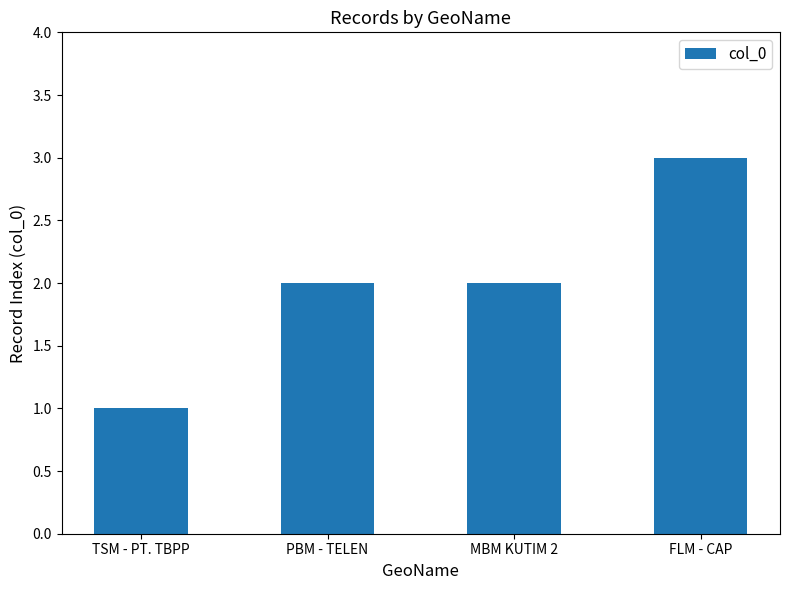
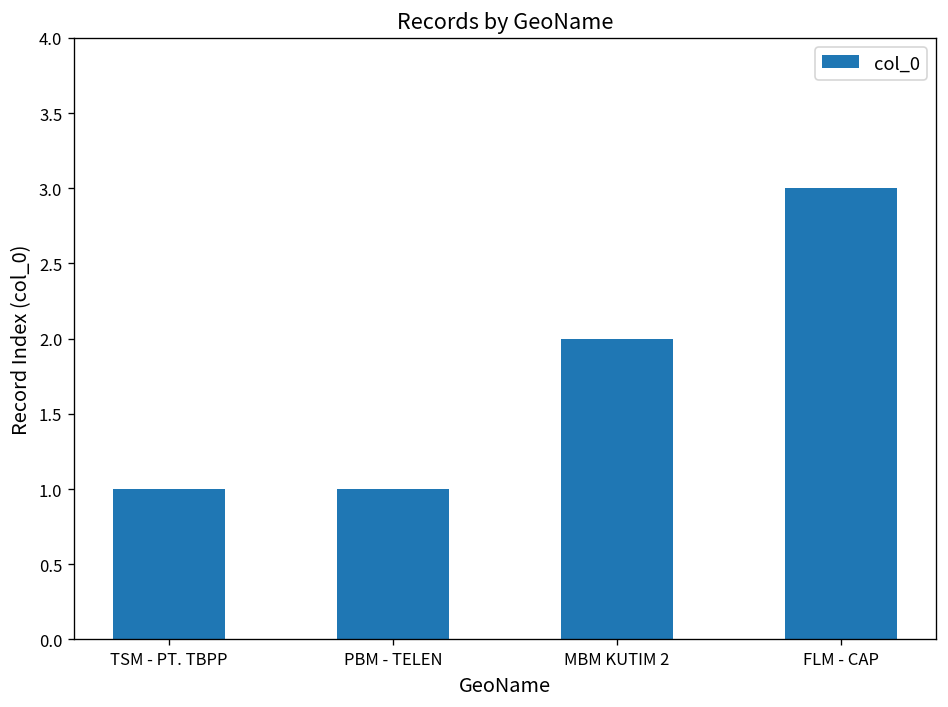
PBM - TELEN: 2 -> 1
